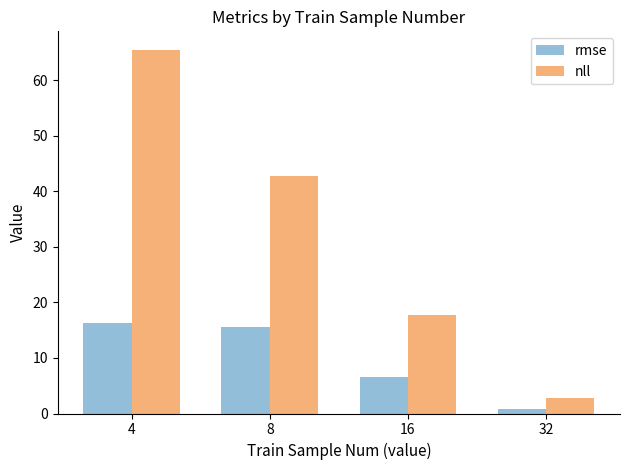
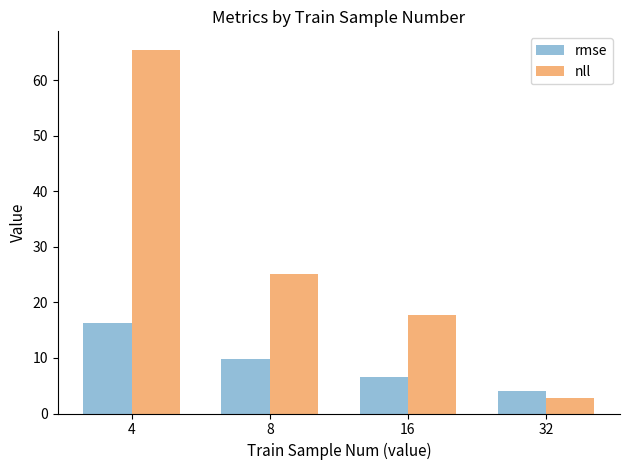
rmse, 8: 16 -> 10
nll, 8: 43 -> 25
rmse, 32: 1 -> 4
